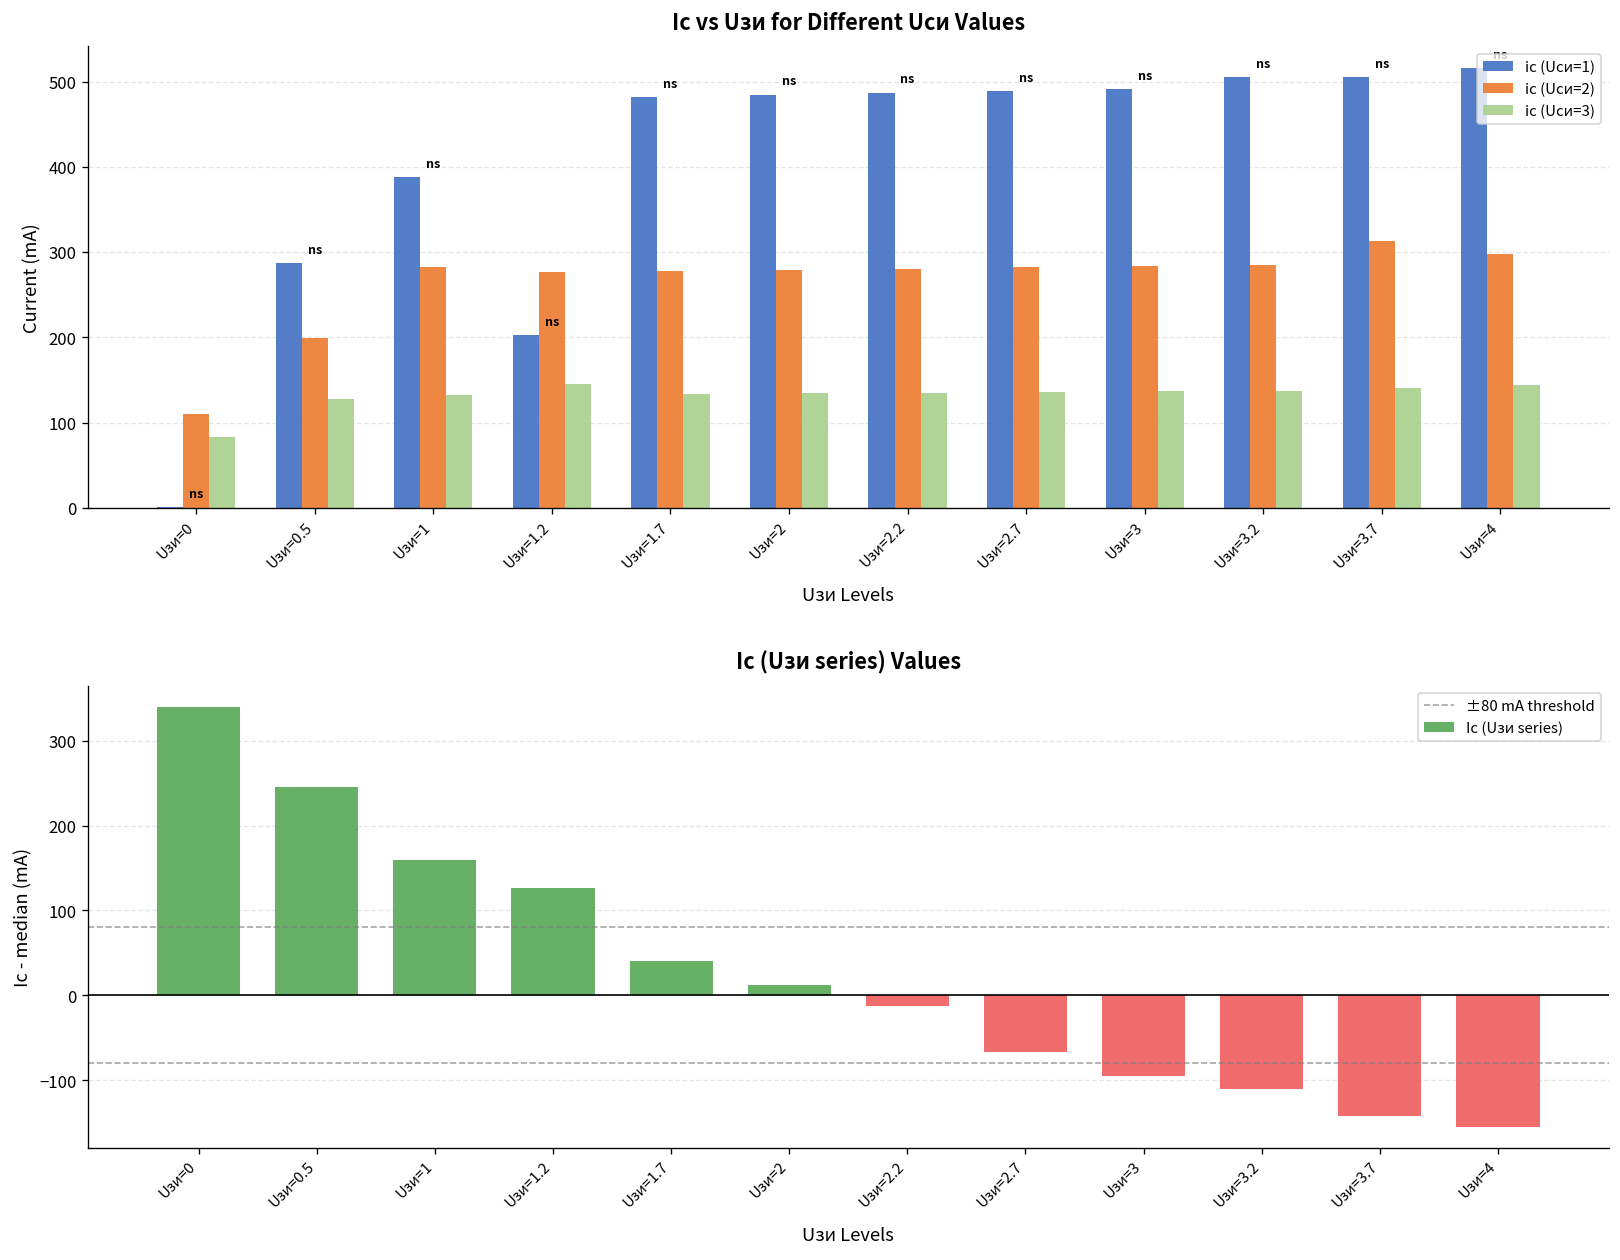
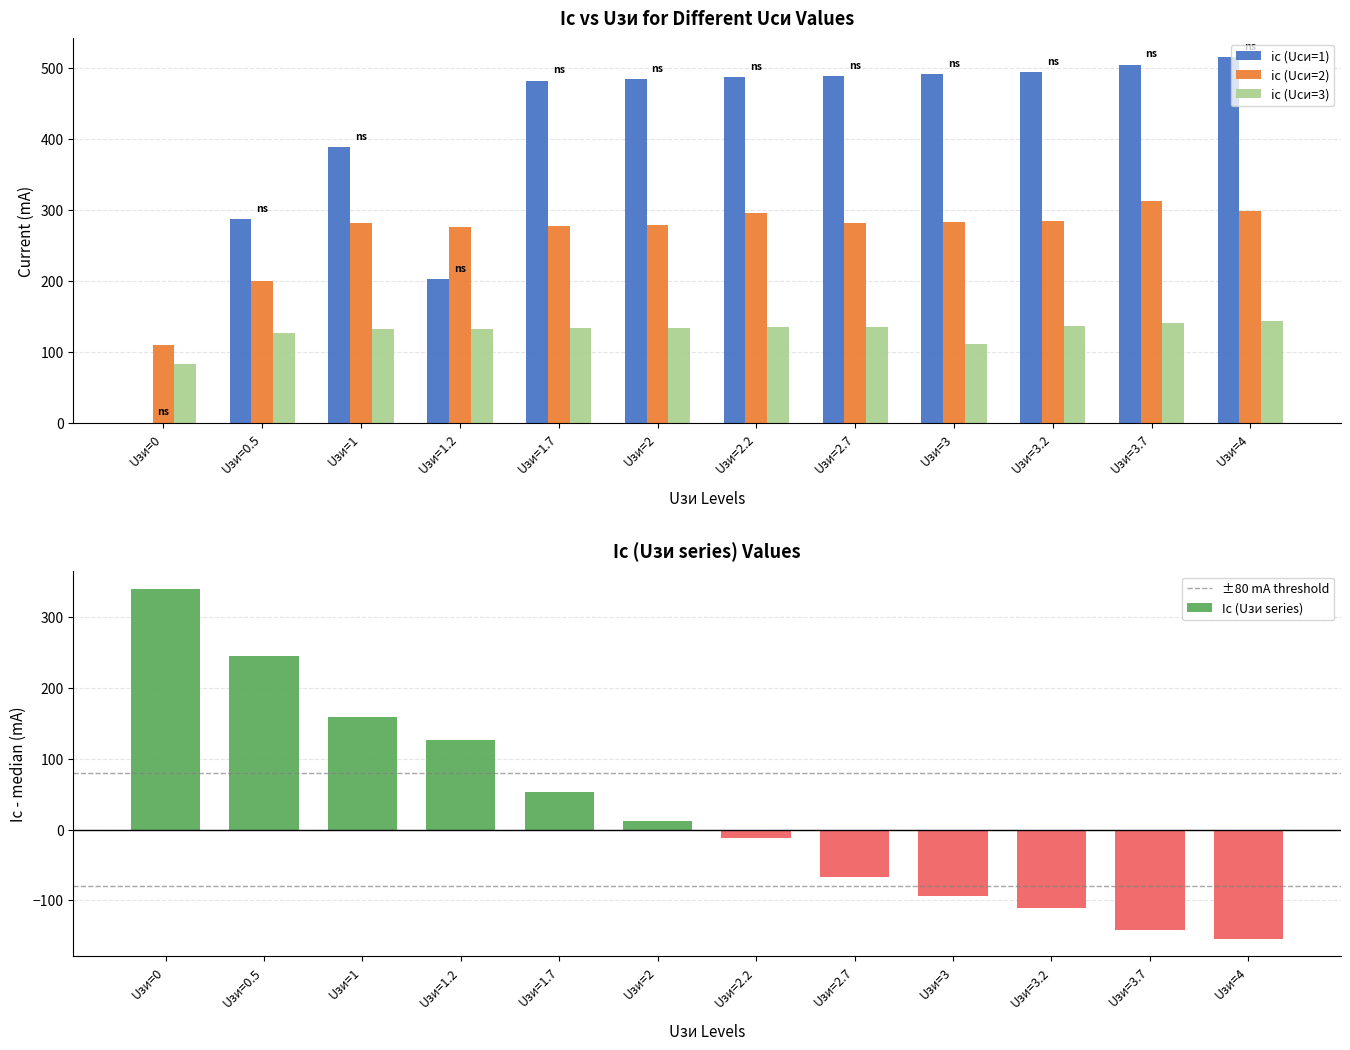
Ic vs Uзи for Different Uси Values, ic (Uси=3), Uзи=1.2: 150 -> 130
Ic vs Uзи for Different Uси Values, ic (Uси=2), Uзи=2.2: 280 -> 300
Ic vs Uзи for Different Uси Values, ic (Uси=3), Uзи=3: 140 -> 110
Ic vs Uзи for Different Uси Values, ic (Uси=1), Uзи=3.2: 510 -> 490
Ic (Uзи series) Values, Uзи=1.7: 40 -> 50
